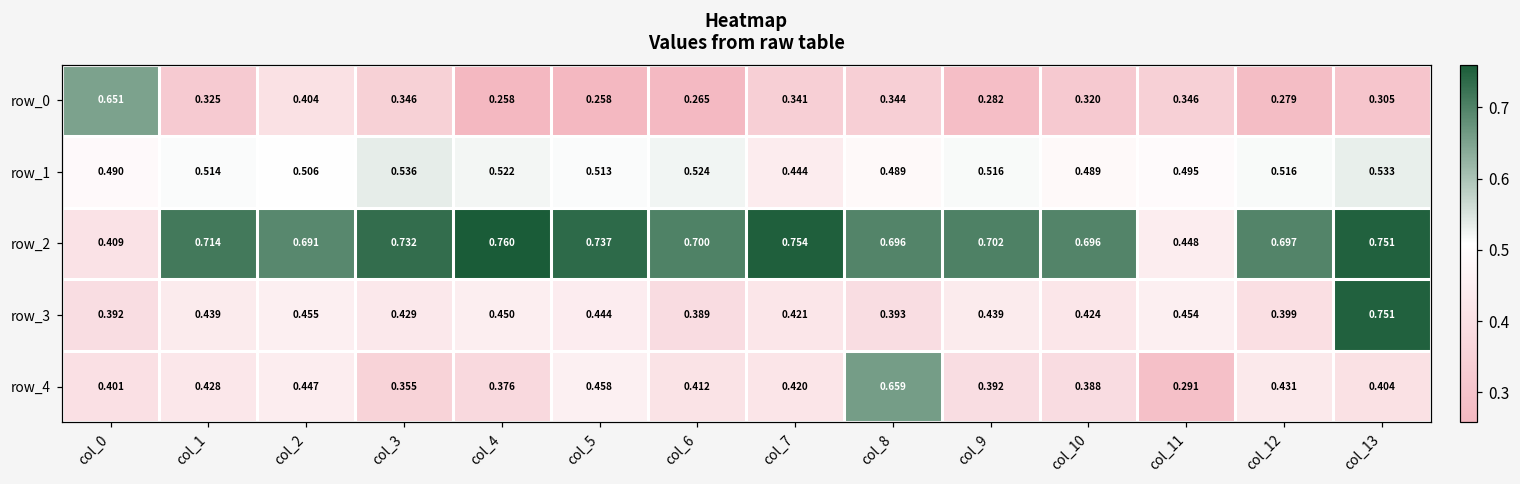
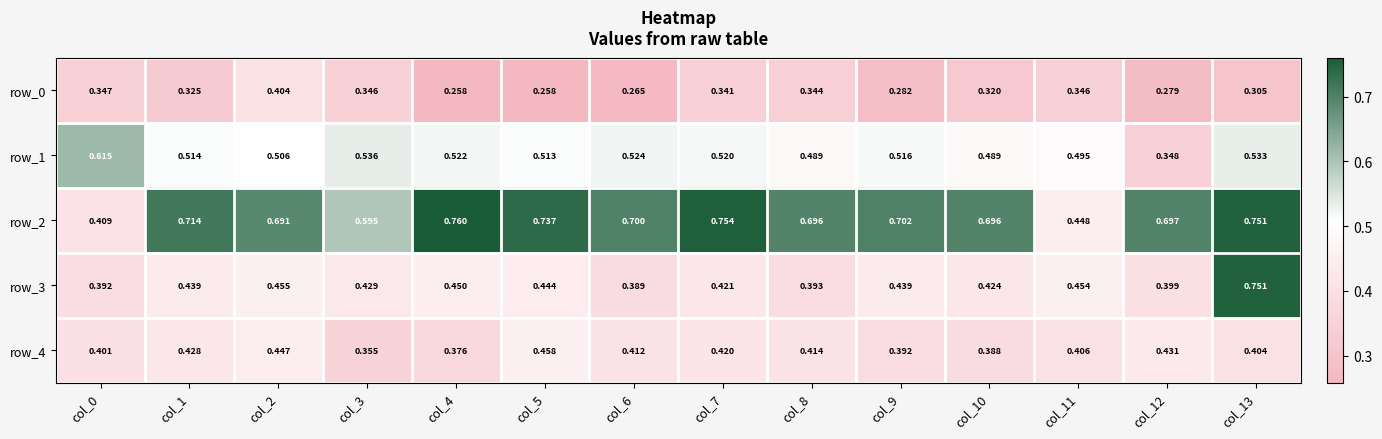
row_0, col_0: 0.651 -> 0.347
row_1, col_0: 0.490 -> 0.615
row_1, col_7: 0.444 -> 0.520
row_1, col_12: 0.516 -> 0.348
row_2, col_3: 0.732 -> 0.595
row_4, col_8: 0.659 -> 0.414
row_4, col_11: 0.291 -> 0.406
